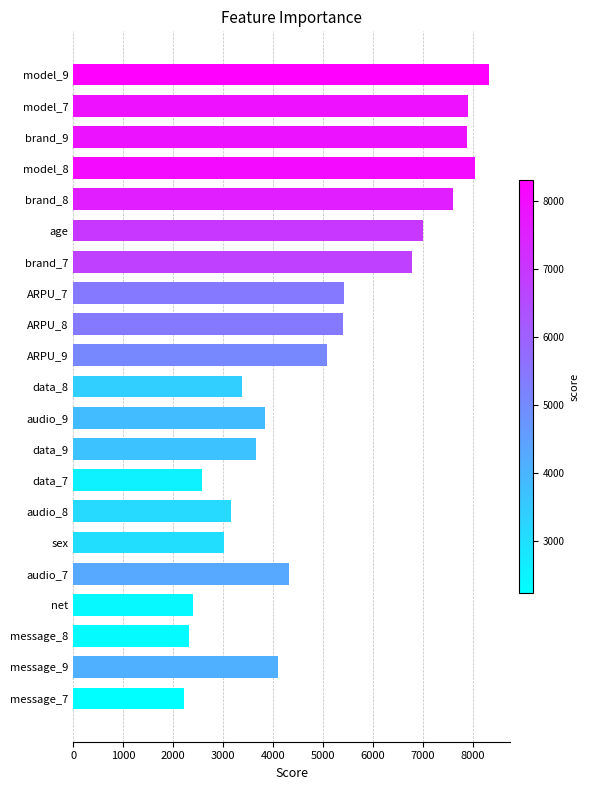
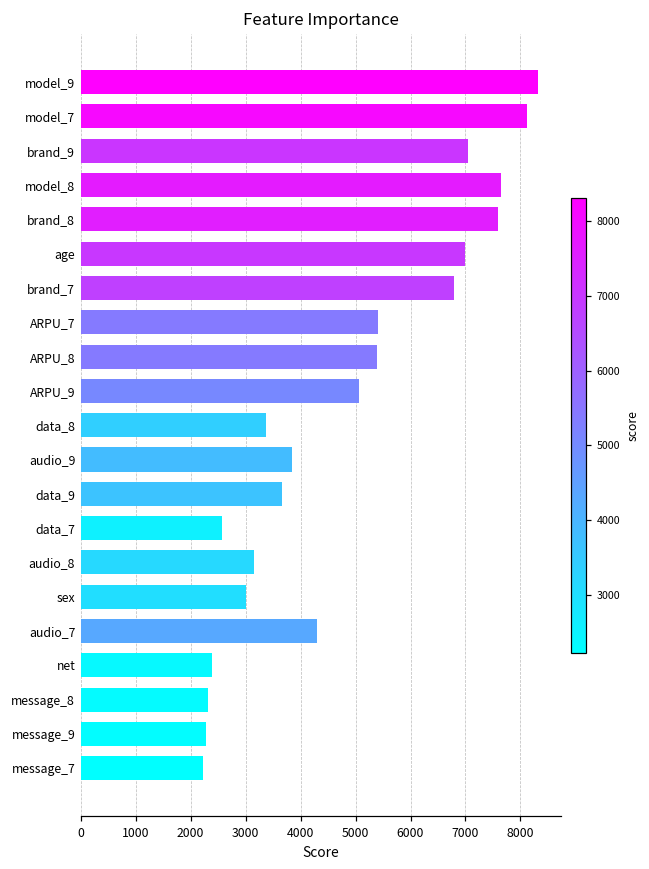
model_7: 7900 -> 8100
brand_9: 7900 -> 7000
model_8: 8000 -> 7700
message_9: 4100 -> 2300
